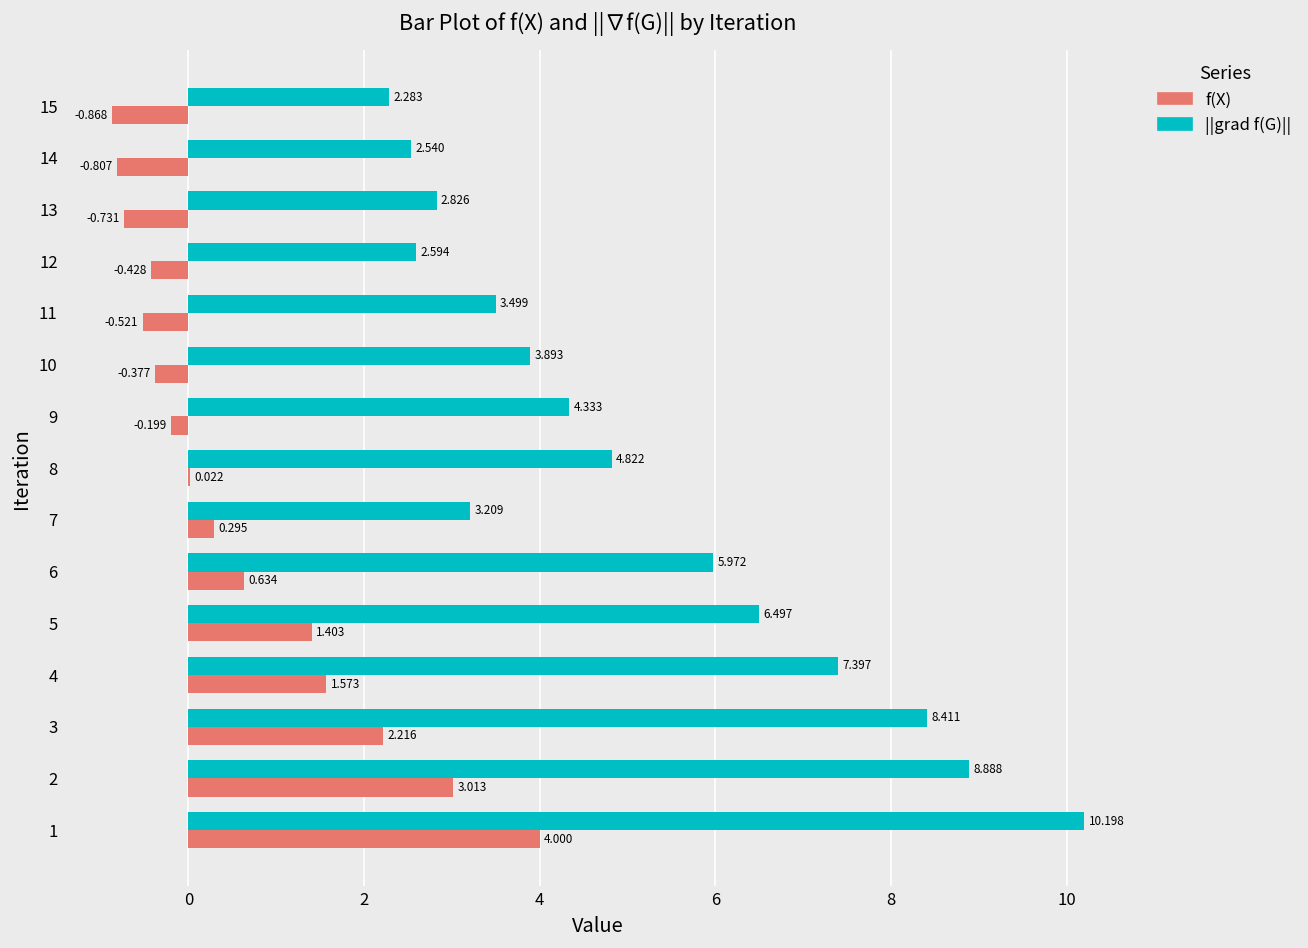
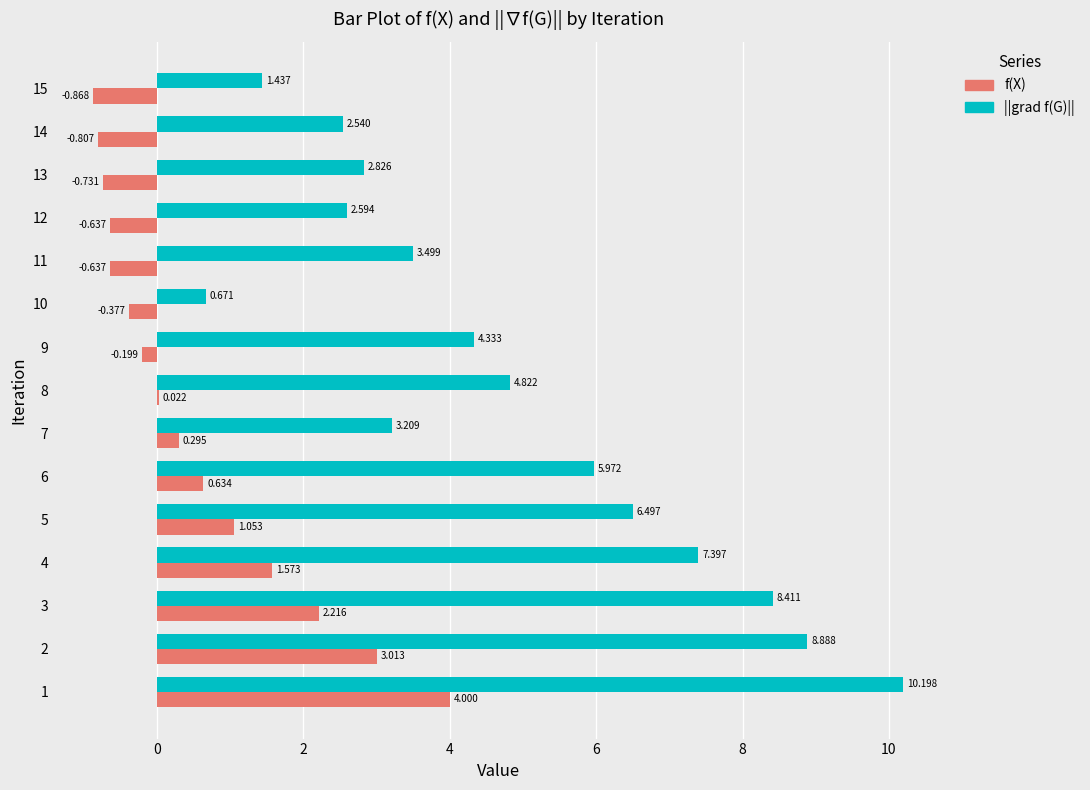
||grad f(G)||, 15: 2.283 -> 1.437
f(X), 12: -0.428 -> -0.637
f(X), 11: -0.521 -> -0.637
||grad f(G)||, 10: 3.893 -> 0.671
f(X), 5: 1.403 -> 1.053
